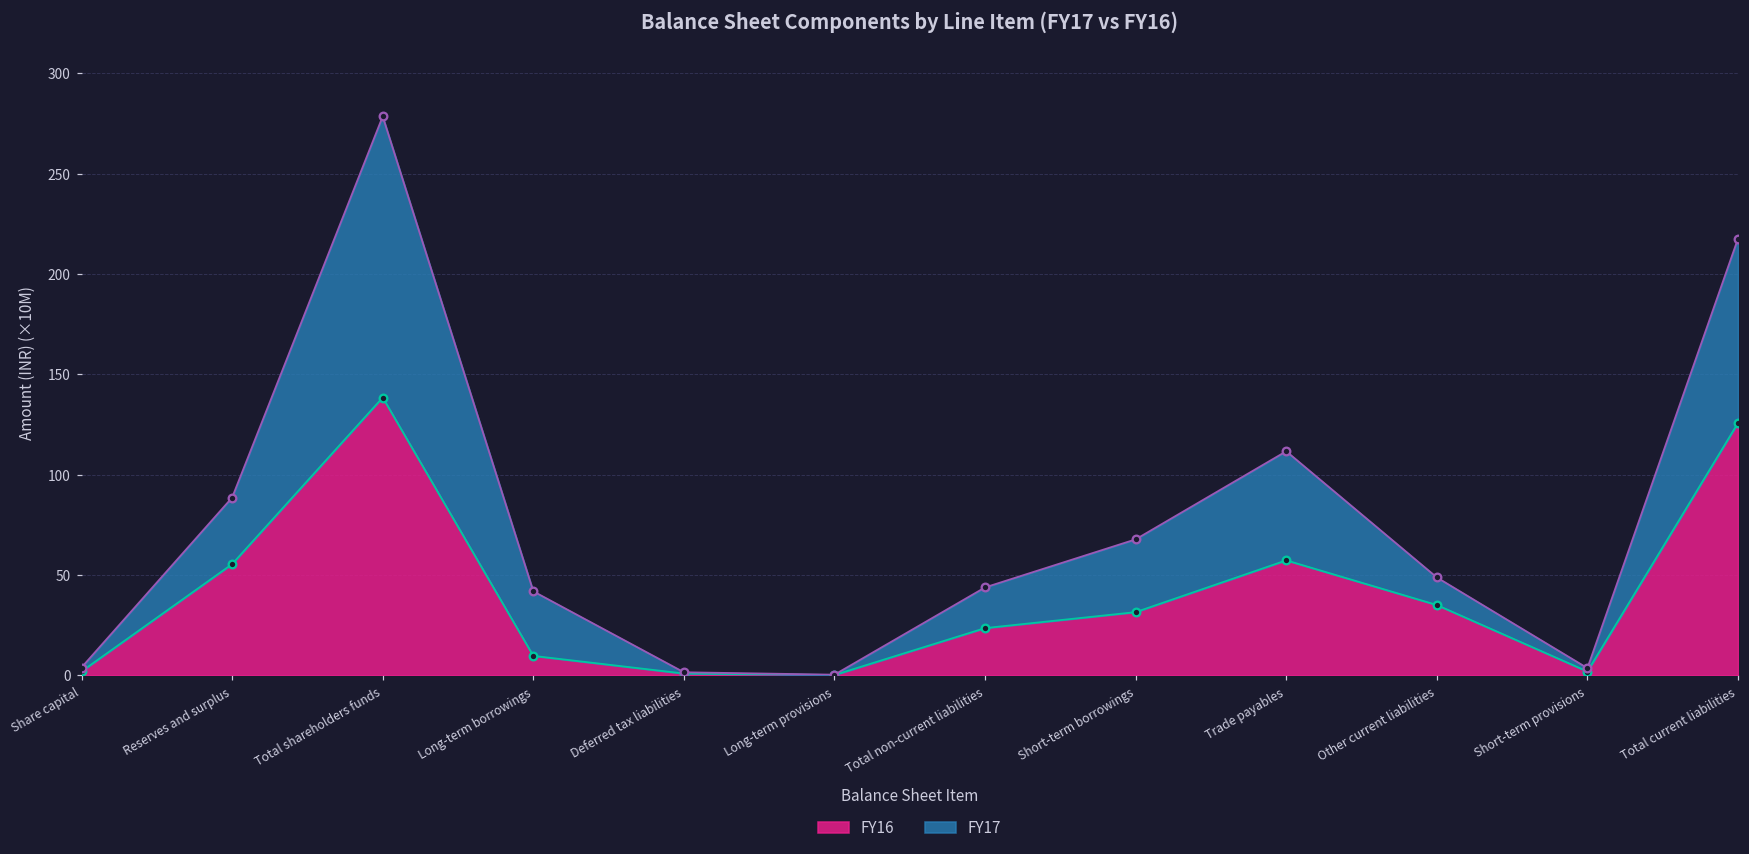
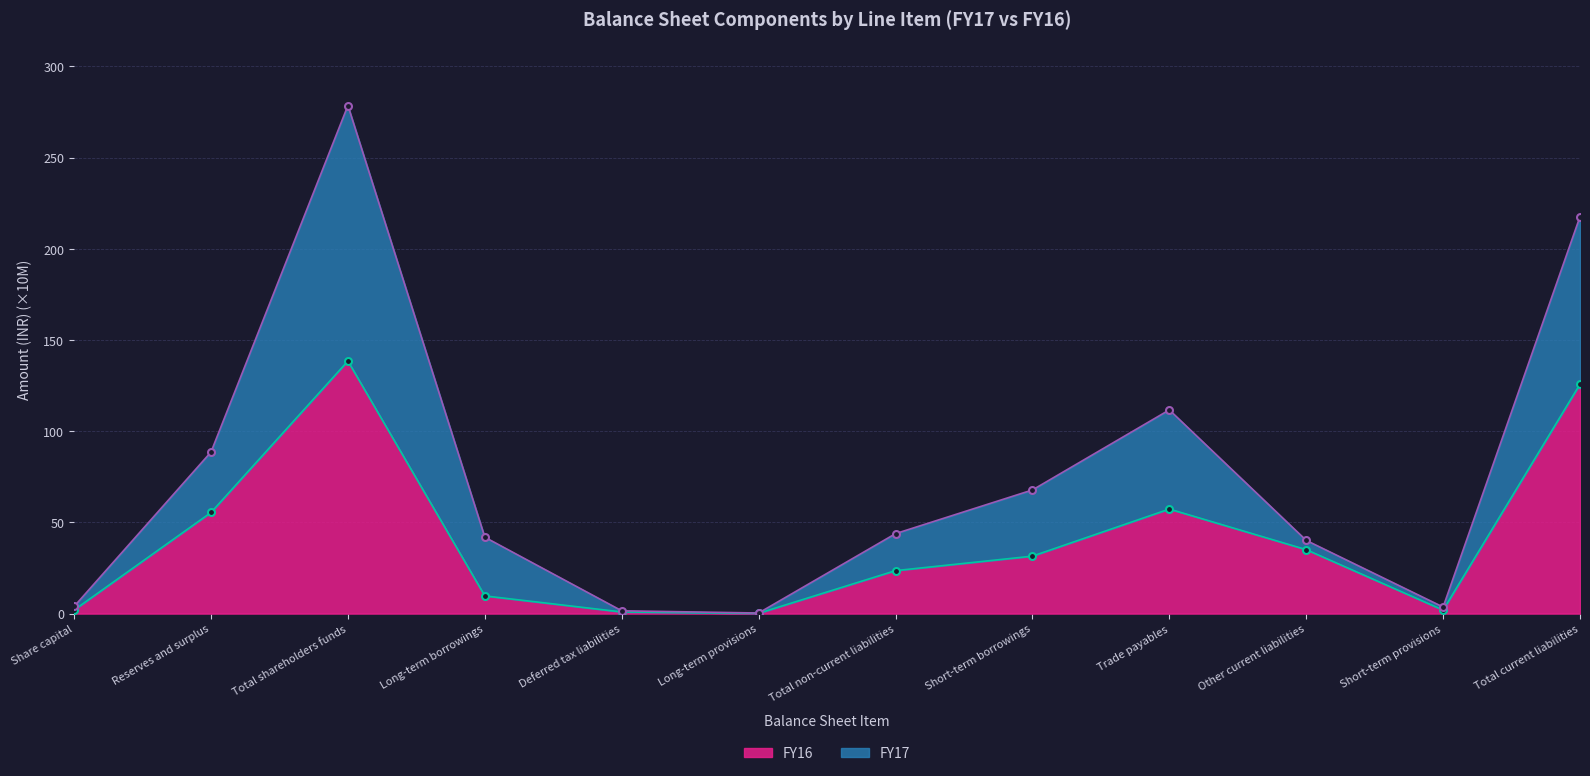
FY17, Other current liabilities: 14 -> 5
